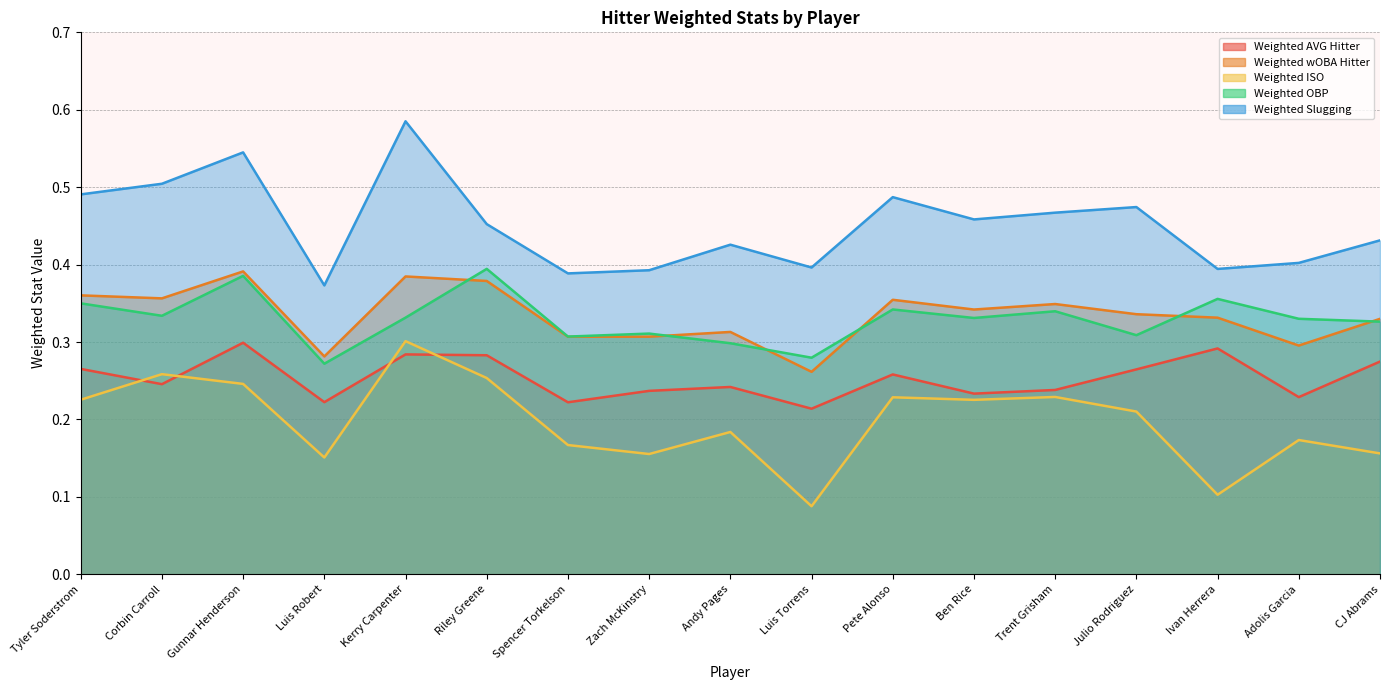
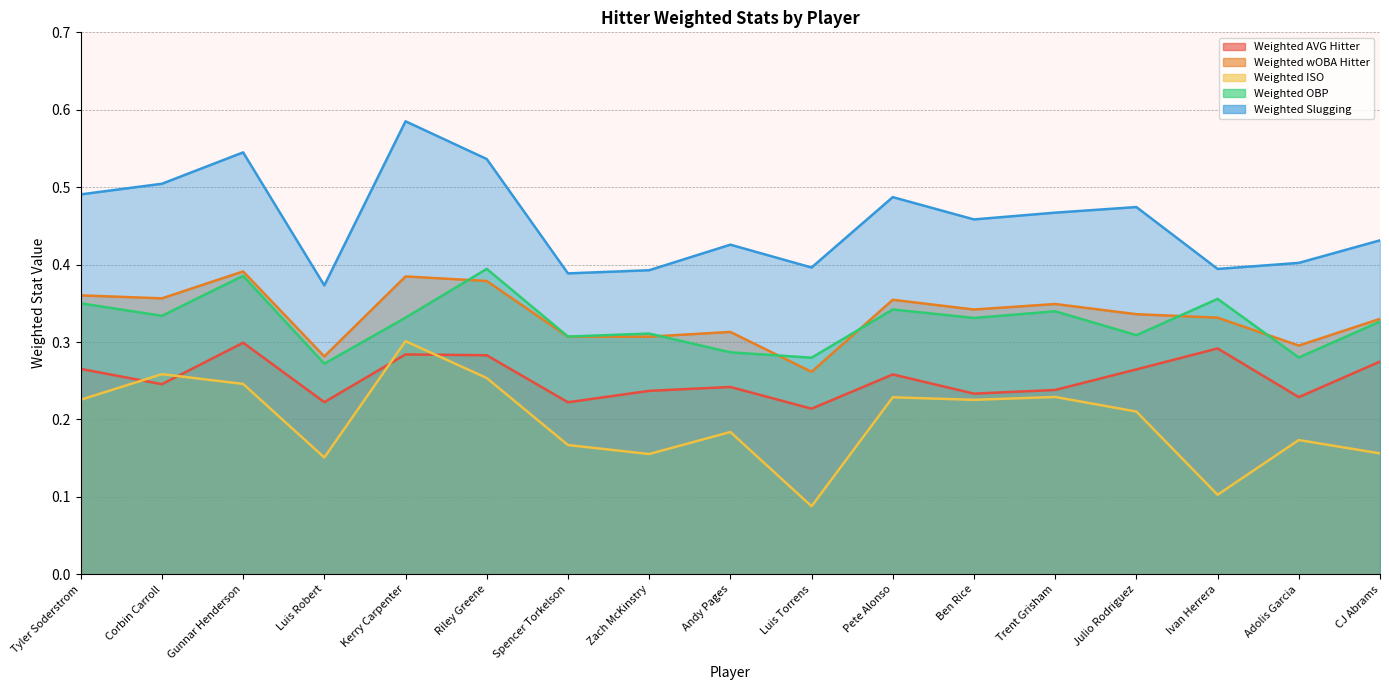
Weighted Slugging, Riley Greene: 0.45 -> 0.54
Weighted OBP, Andy Pages: 0.30 -> 0.29
Weighted OBP, Adolis Garcia: 0.33 -> 0.28
